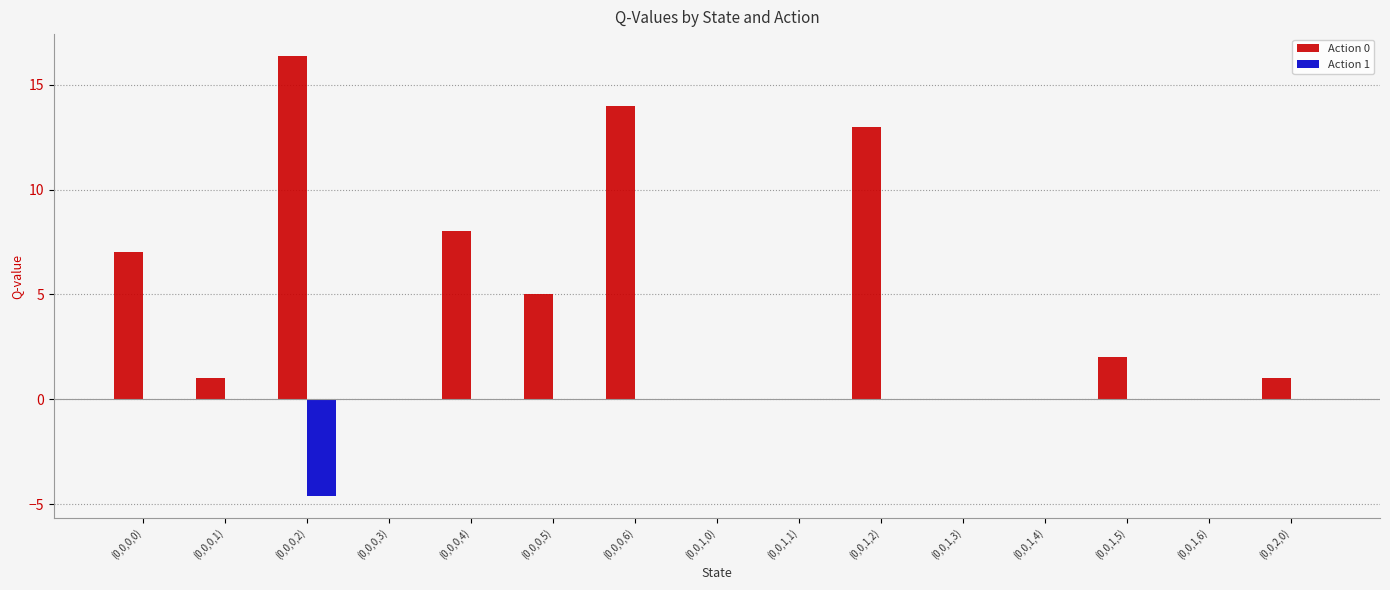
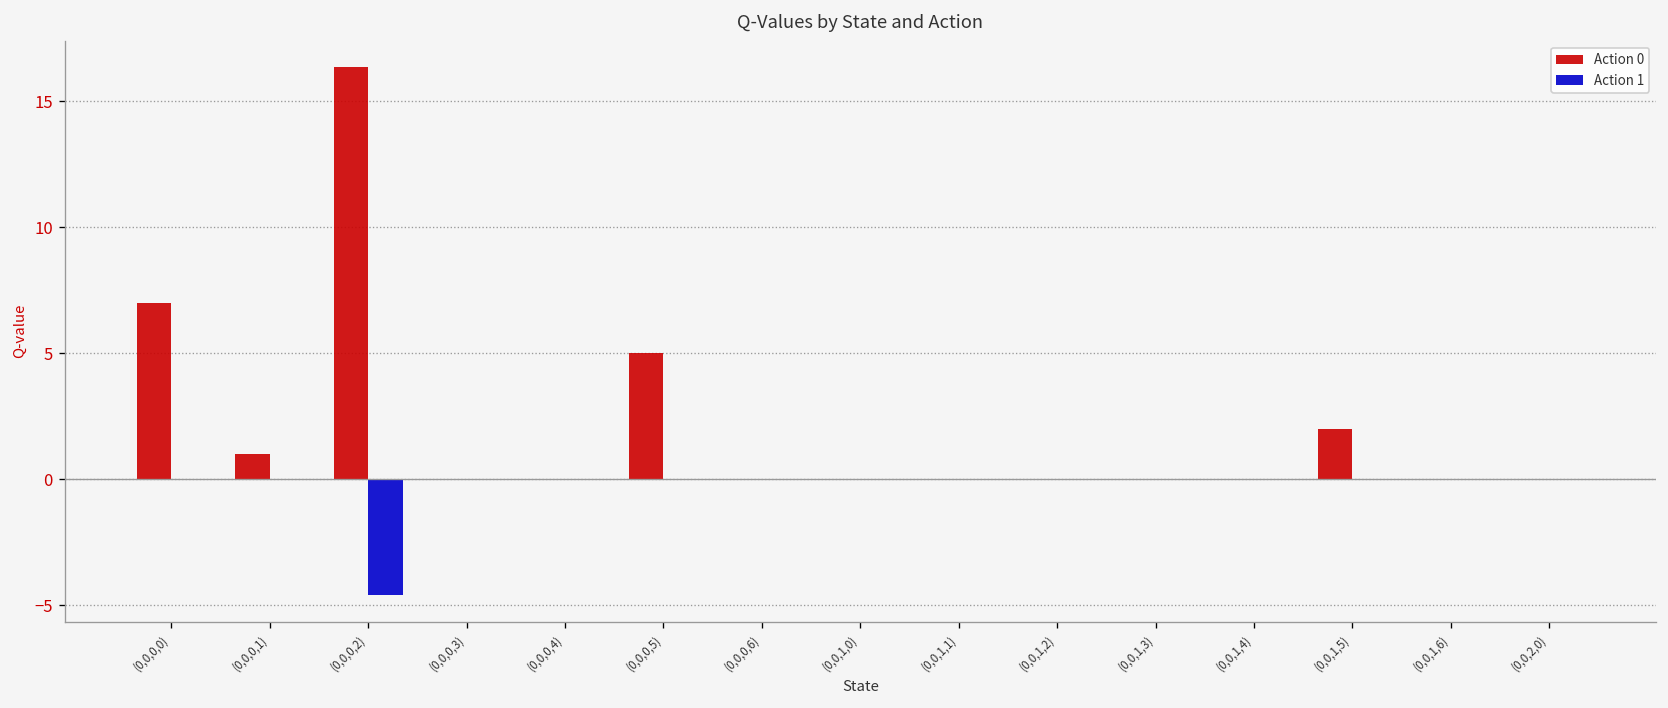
Action 0, (0,0,0,4): 8 -> 0
Action 0, (0,0,0,6): 14 -> 0
Action 0, (0,0,1,2): 13 -> 0
Action 0, (0,0,2,0): 1 -> 0
